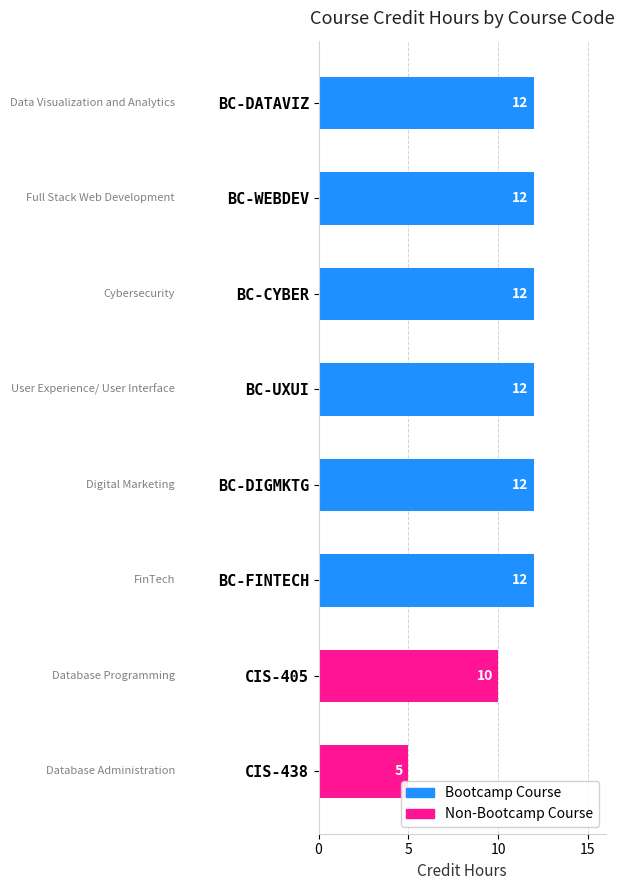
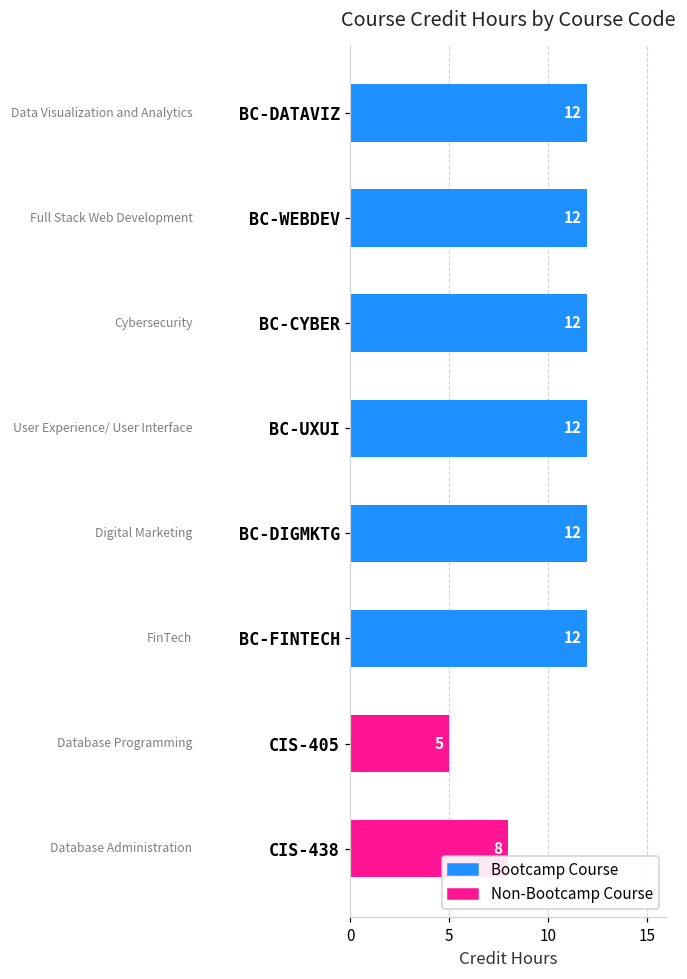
CIS-405: 10 -> 5
CIS-438: 5 -> 8
